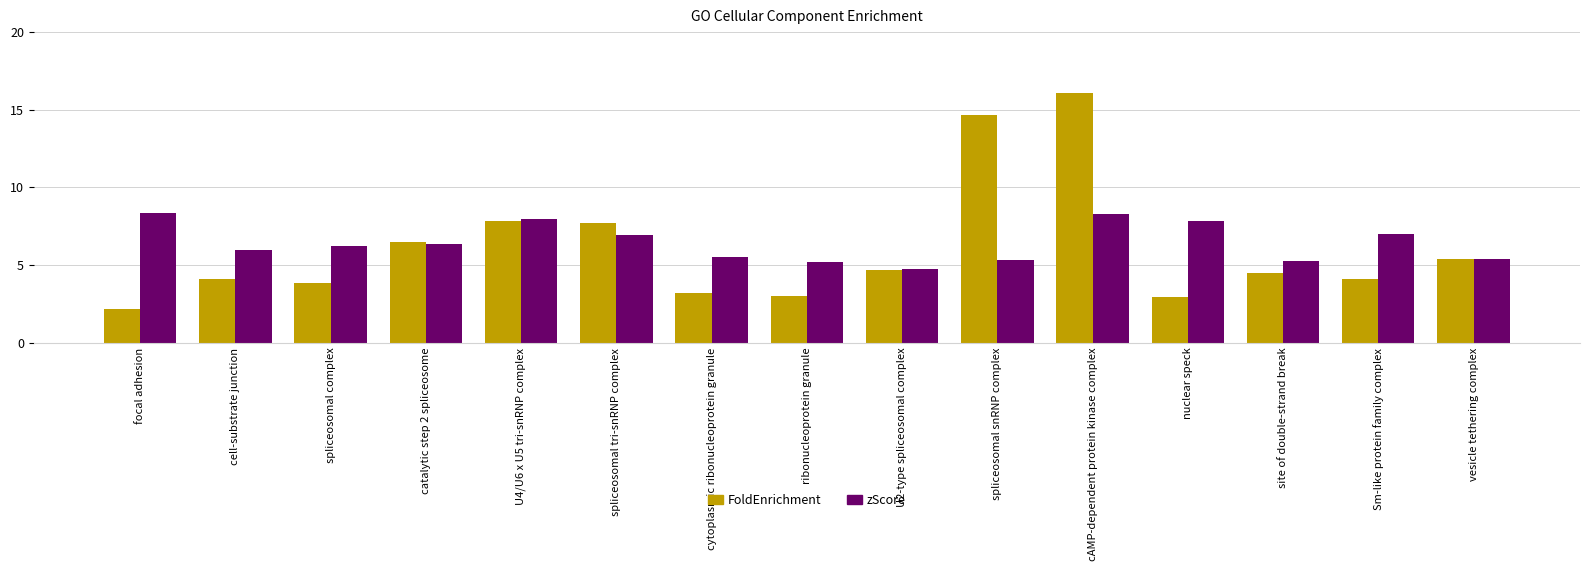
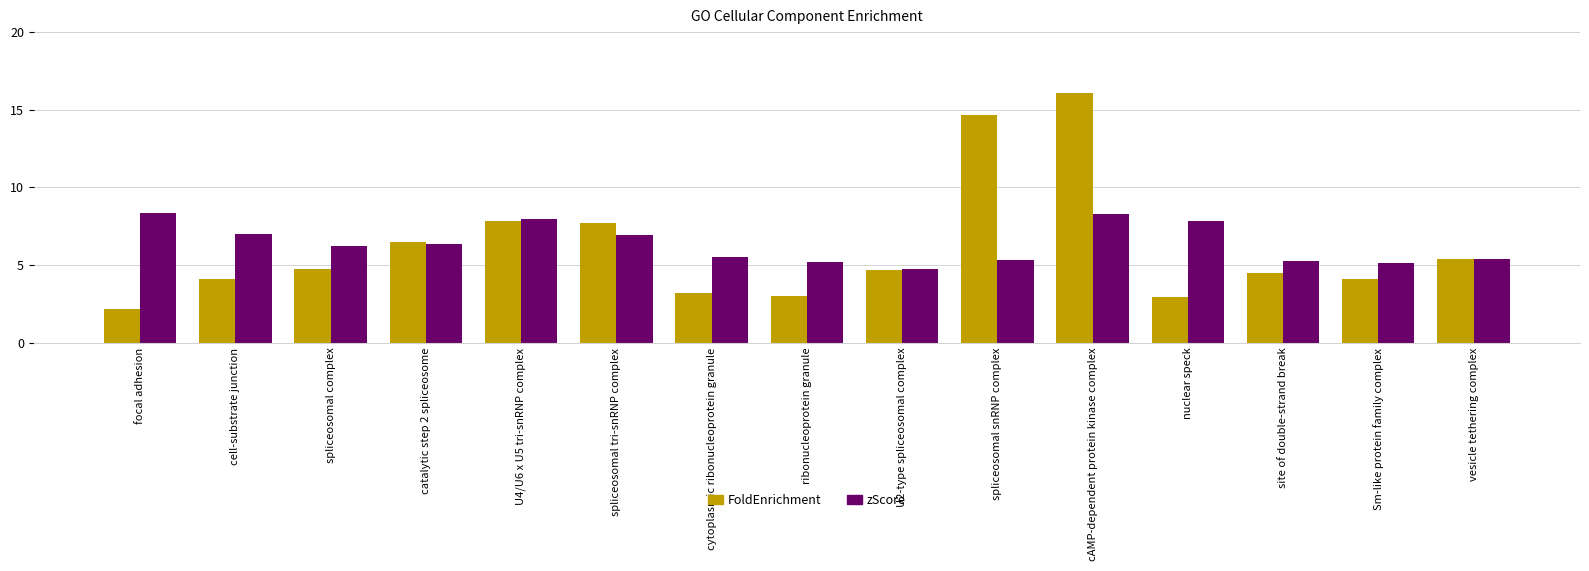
zScore, cell-substrate junction: 5.9 -> 7.0
FoldEnrichment, spliceosomal complex: 3.8 -> 4.7
zScore, Sm-like protein family complex: 7.0 -> 5.1
